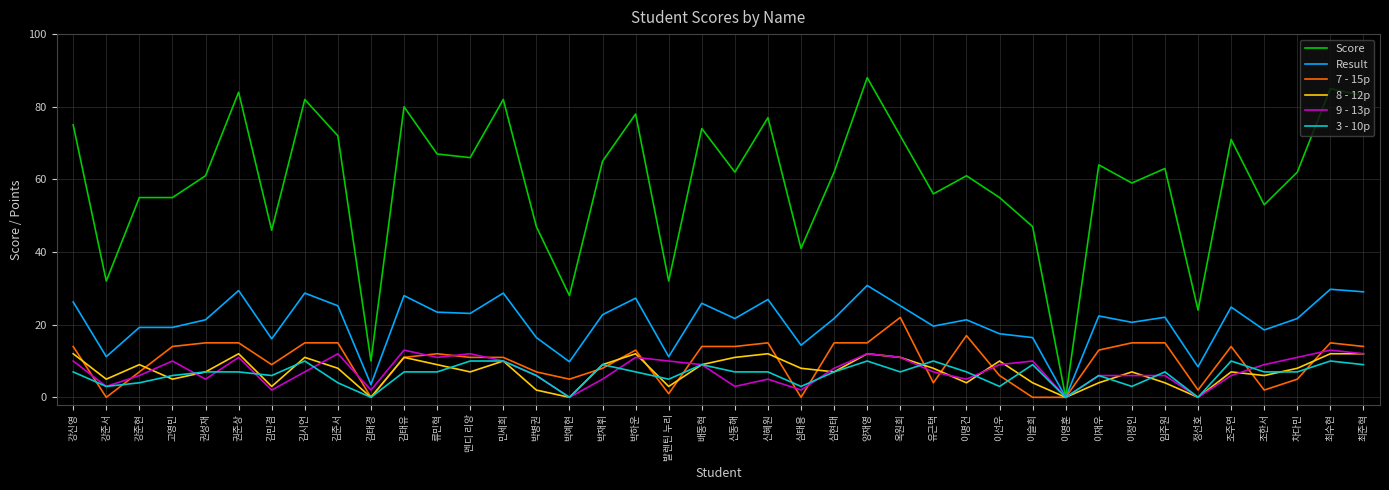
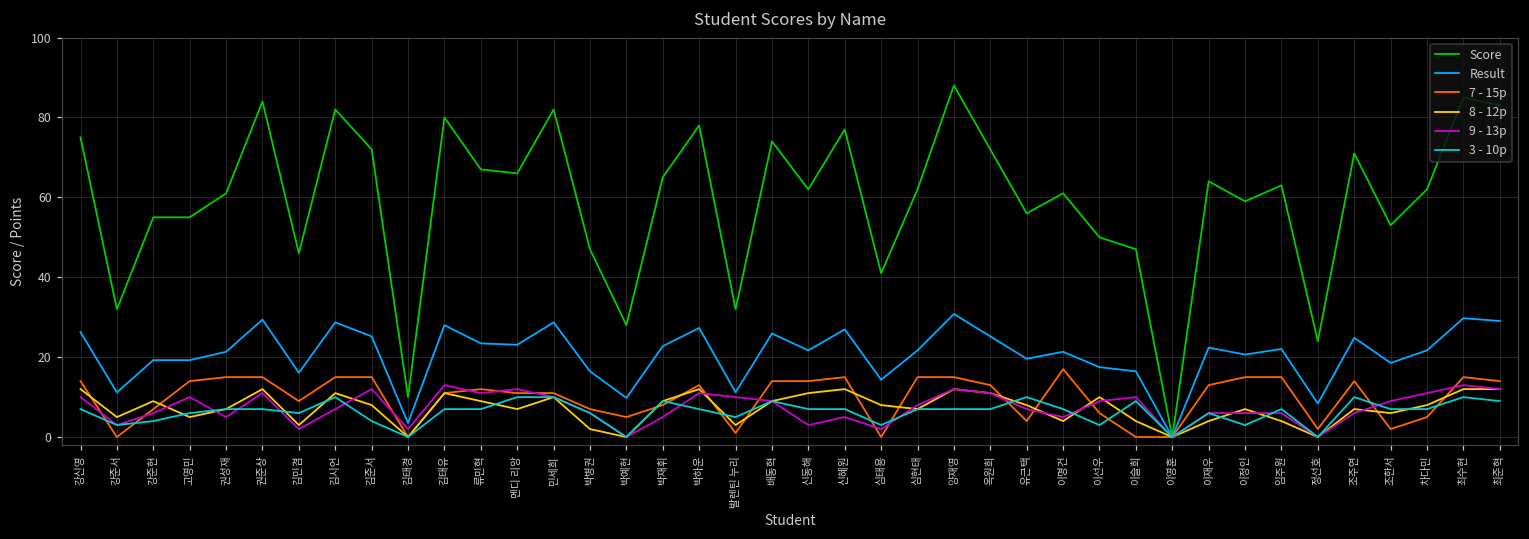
3 - 10p, 양재영: 10 -> 7
7 - 15p, 옥원희: 22 -> 13
Score, 이선우: 55 -> 50
